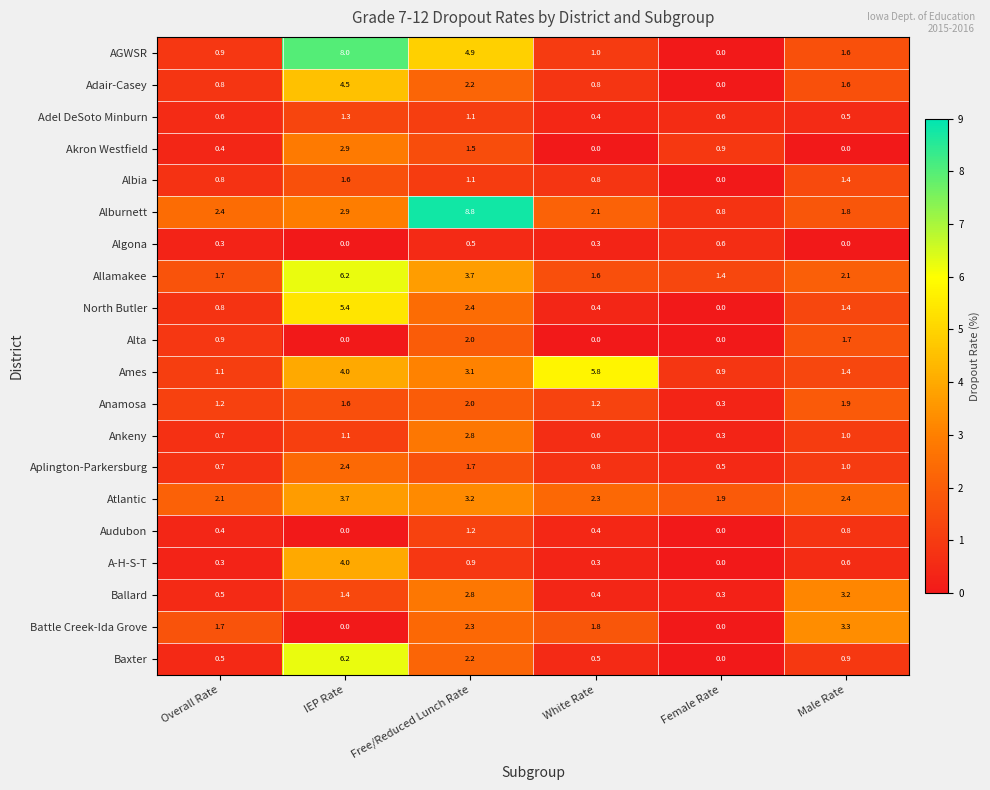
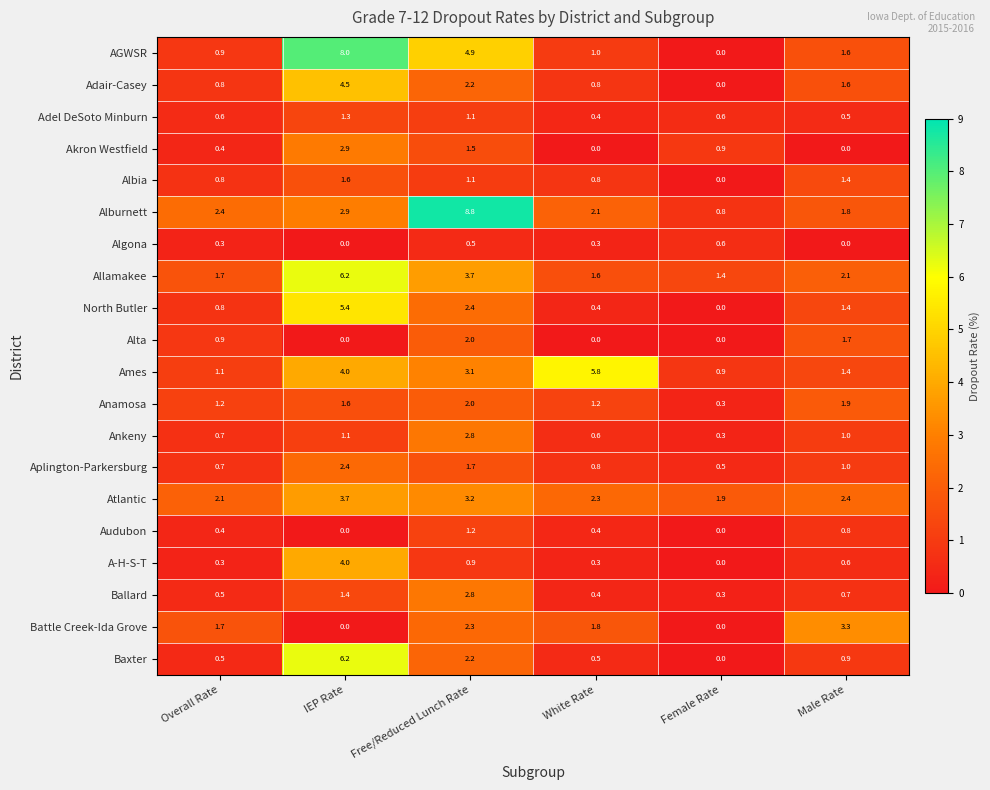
Ballard, Male Rate: 3.2 -> 0.7
